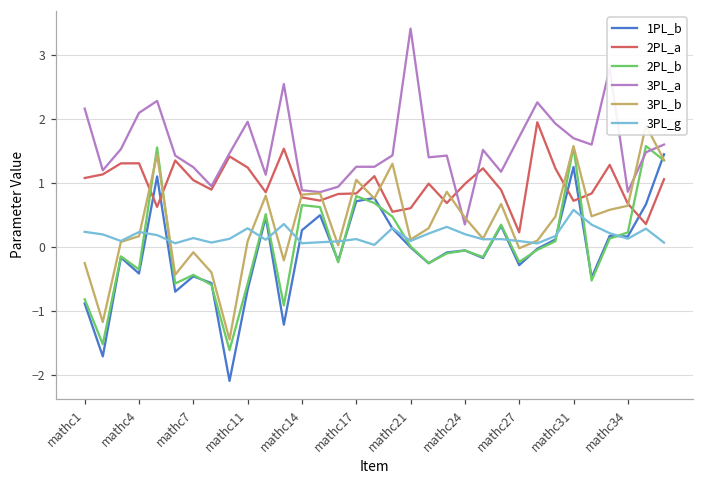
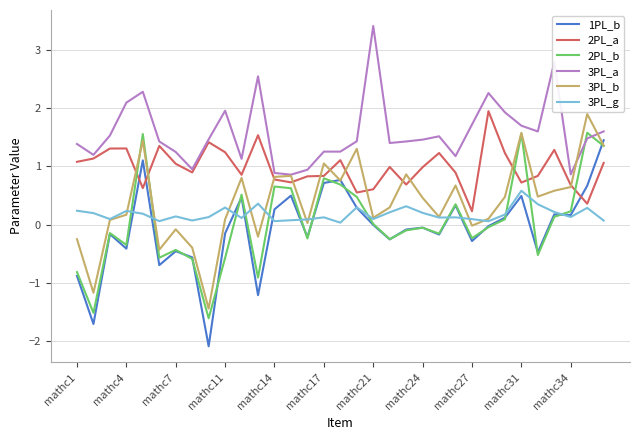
3PL_a, mathc1: 2.2 -> 1.4
1PL_b, mathc11: -0.7 -> -0.2
3PL_a, mathc24: 0.4 -> 1.5
1PL_b, mathc31: 1.3 -> 0.5
